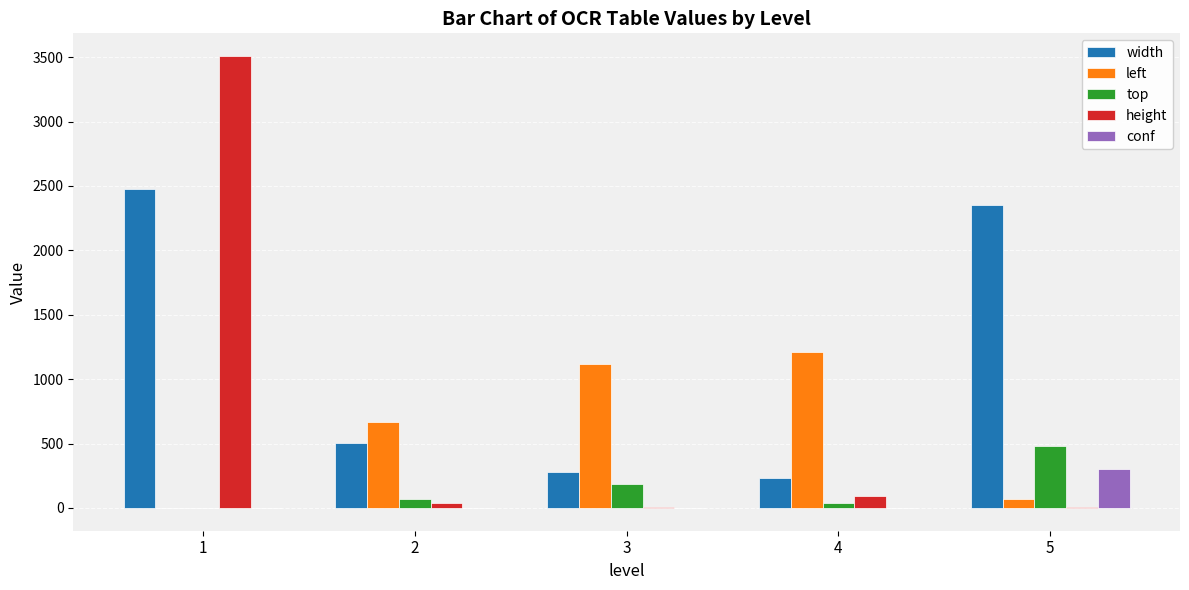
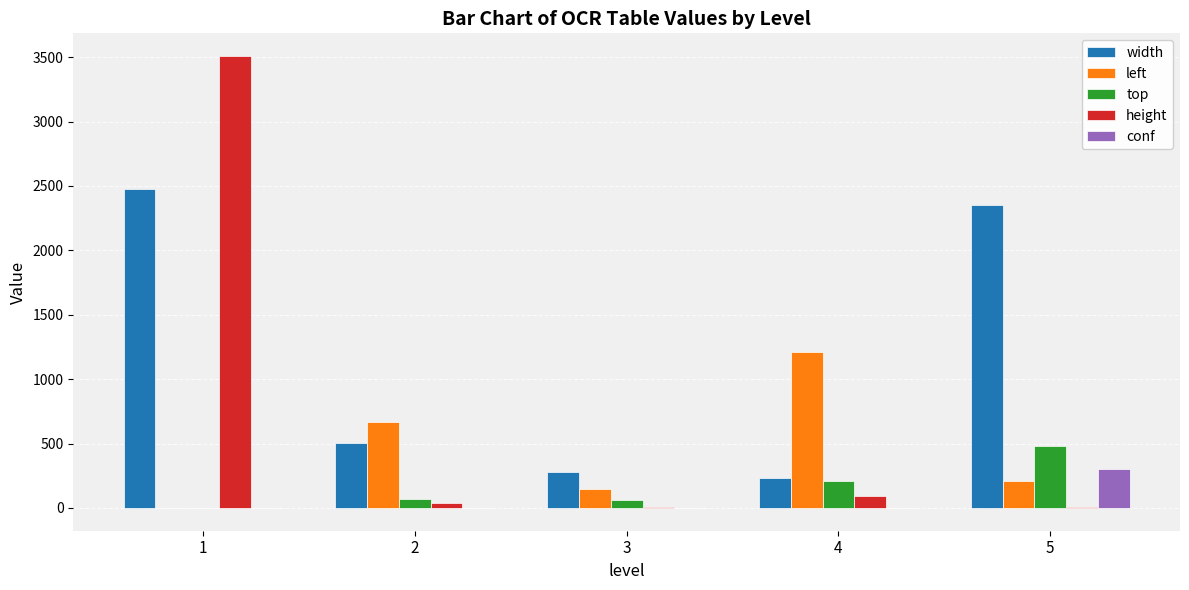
left, 3: 1120 -> 150
top, 3: 190 -> 60
top, 4: 40 -> 210
left, 5: 70 -> 210
